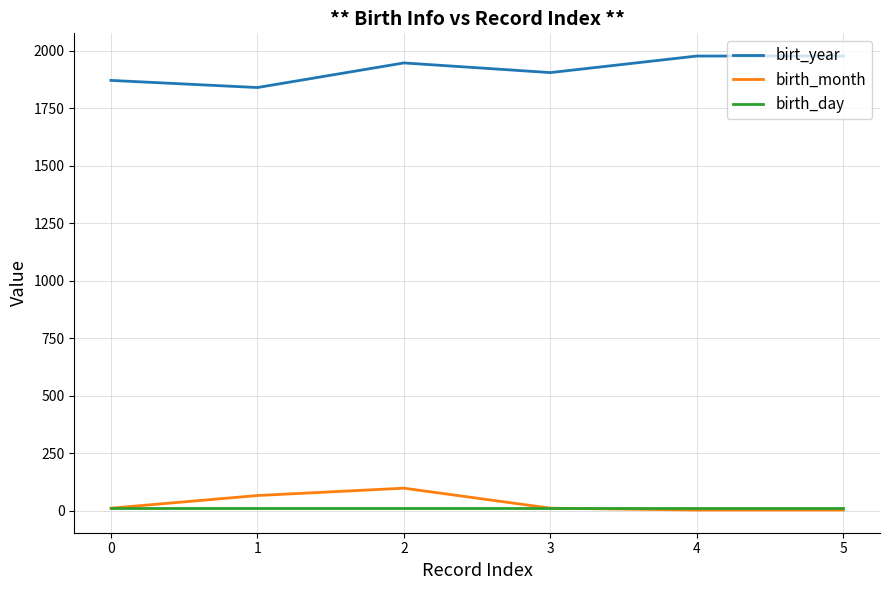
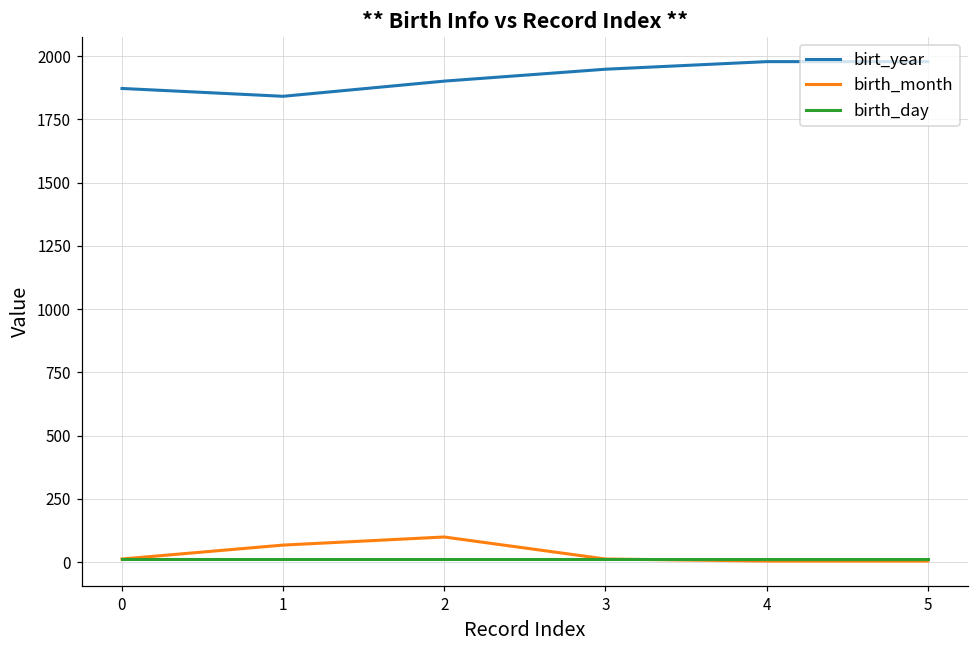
birt_year, 2: 1950 -> 1900
birt_year, 3: 1910 -> 1950
